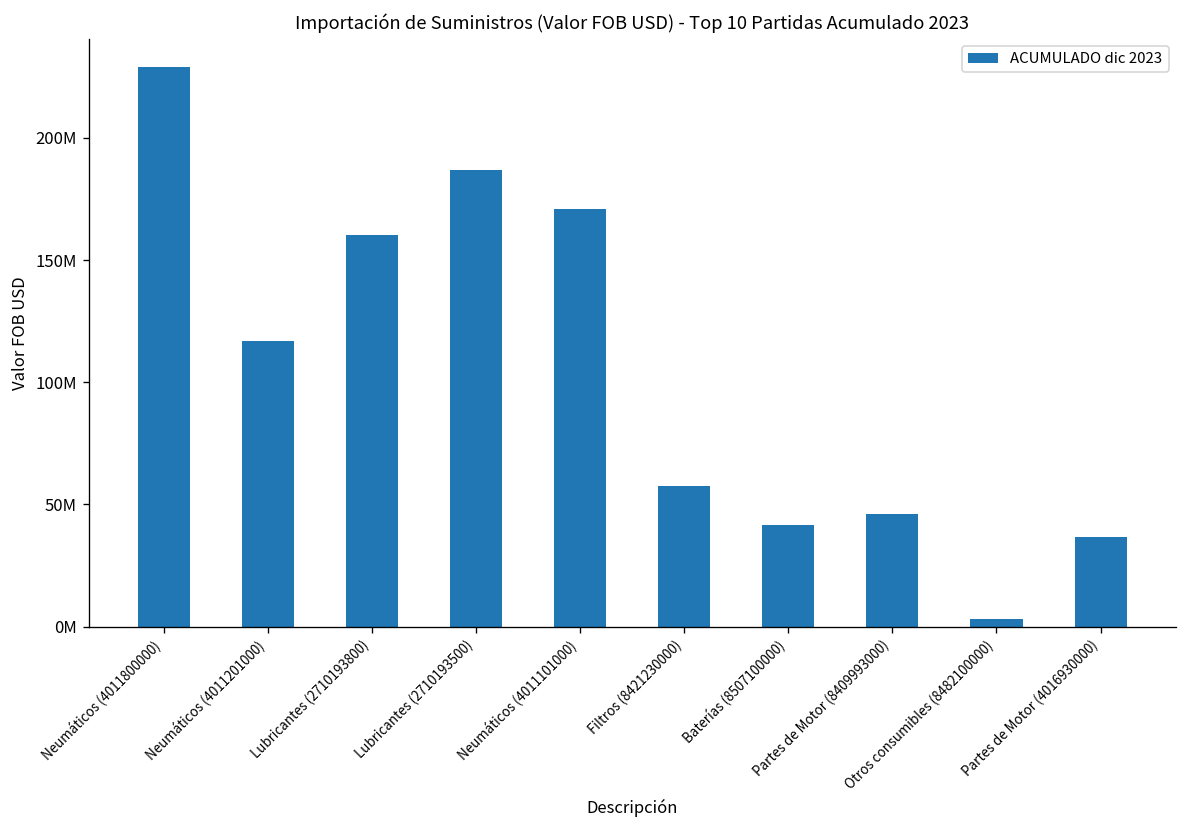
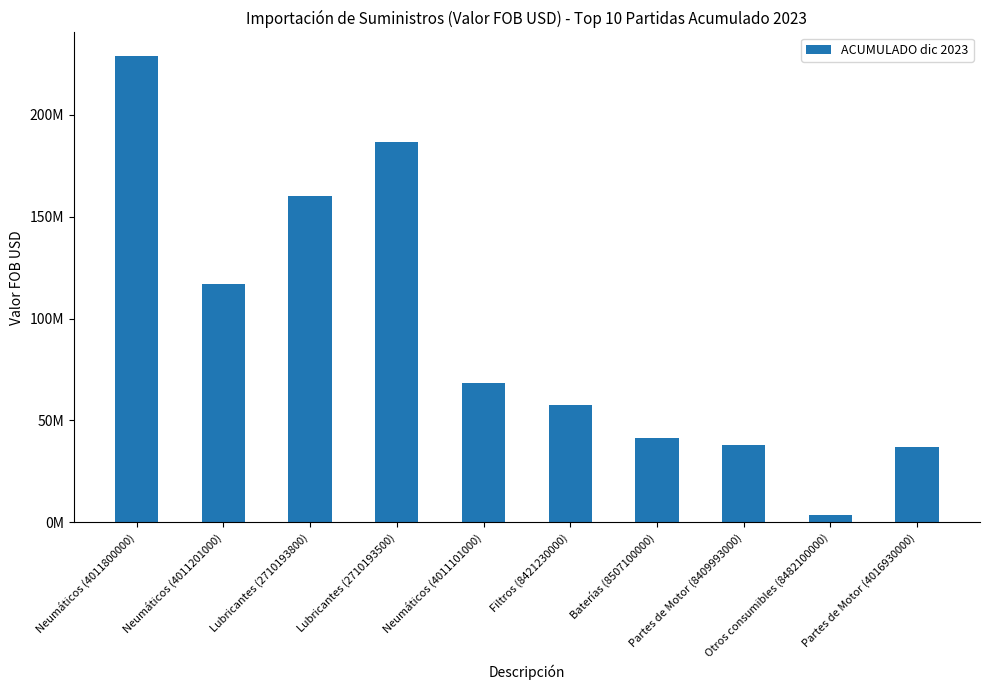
Neumáticos (4011101000): 171000000 -> 68000000
Partes de Motor (8409993000): 46000000 -> 38000000
